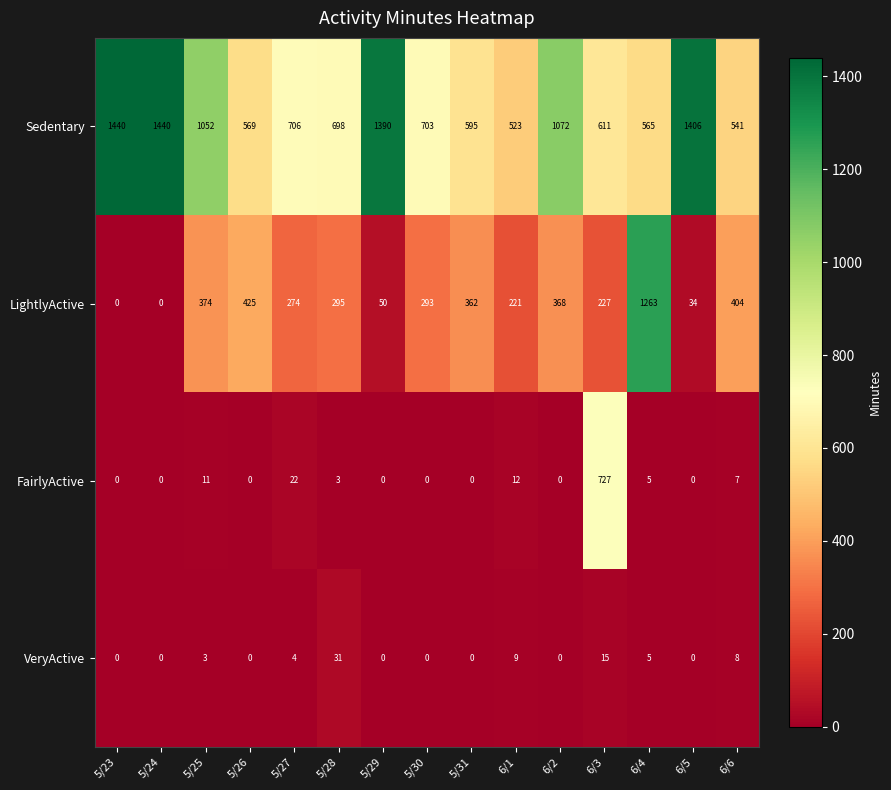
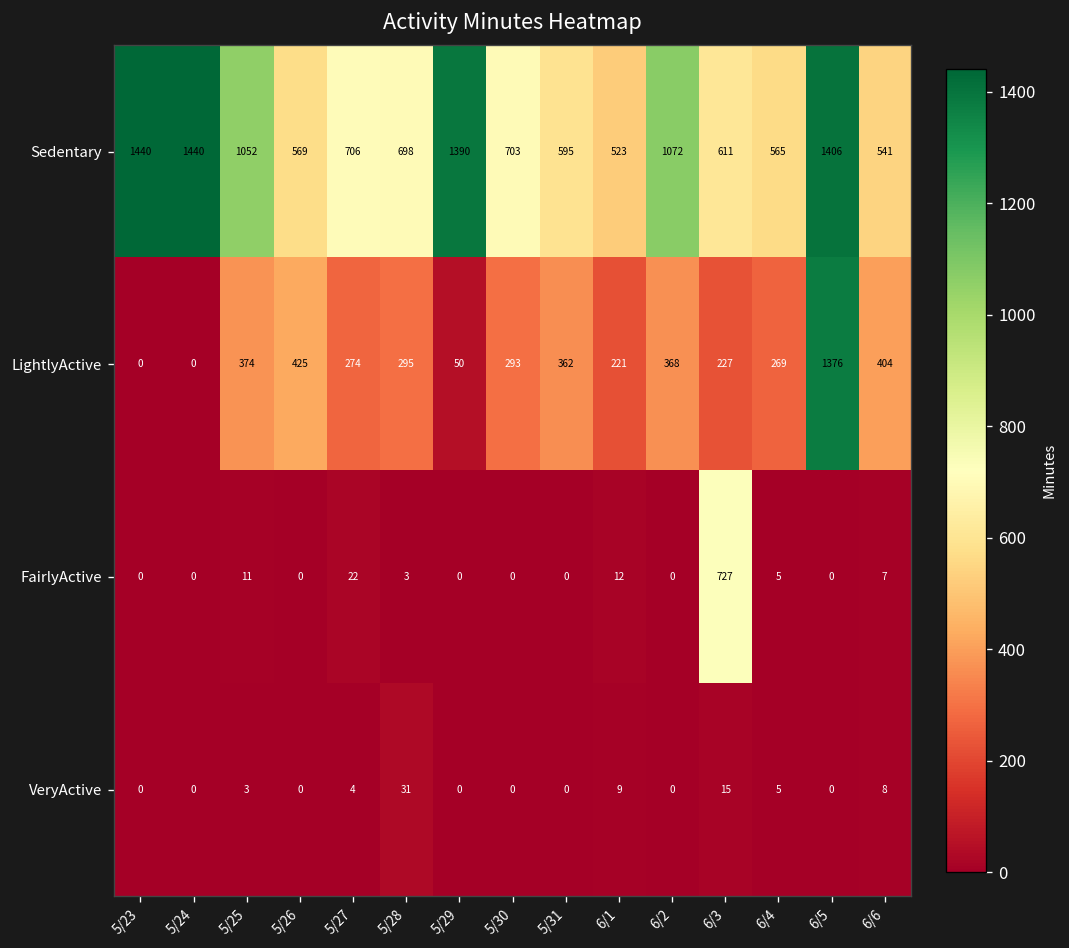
LightlyActive, 6/4: 1263 -> 269
LightlyActive, 6/5: 34 -> 1376
